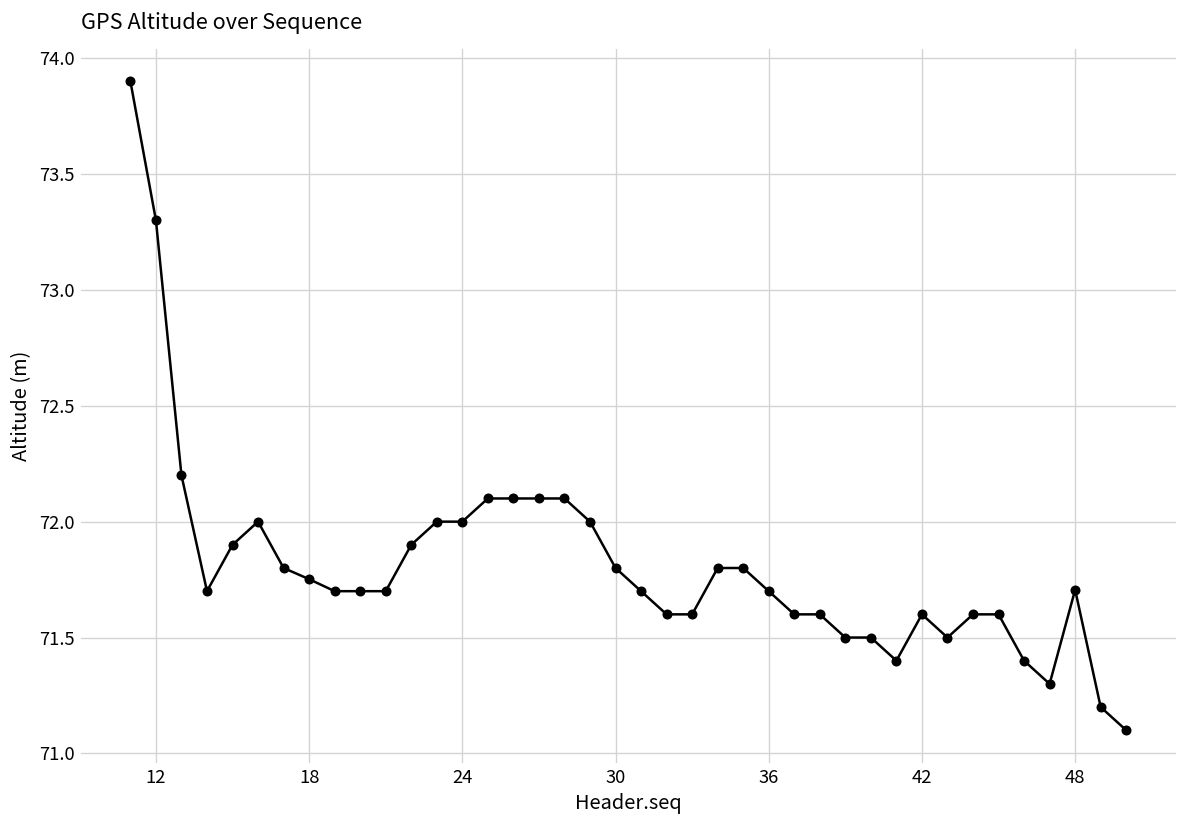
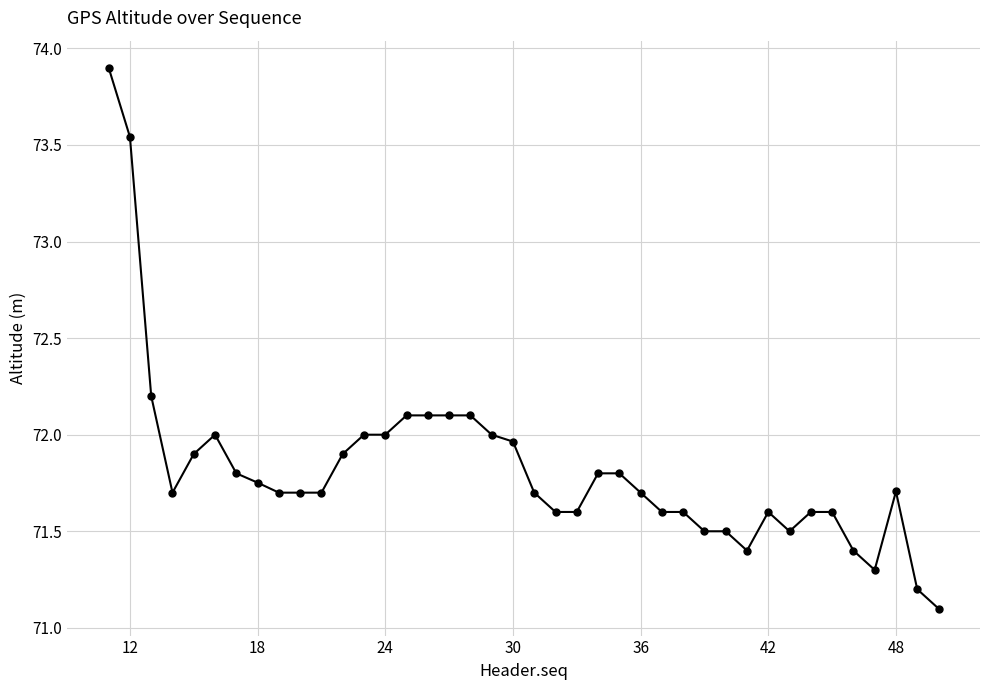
12: 73.30 -> 73.54
30: 71.80 -> 71.96
